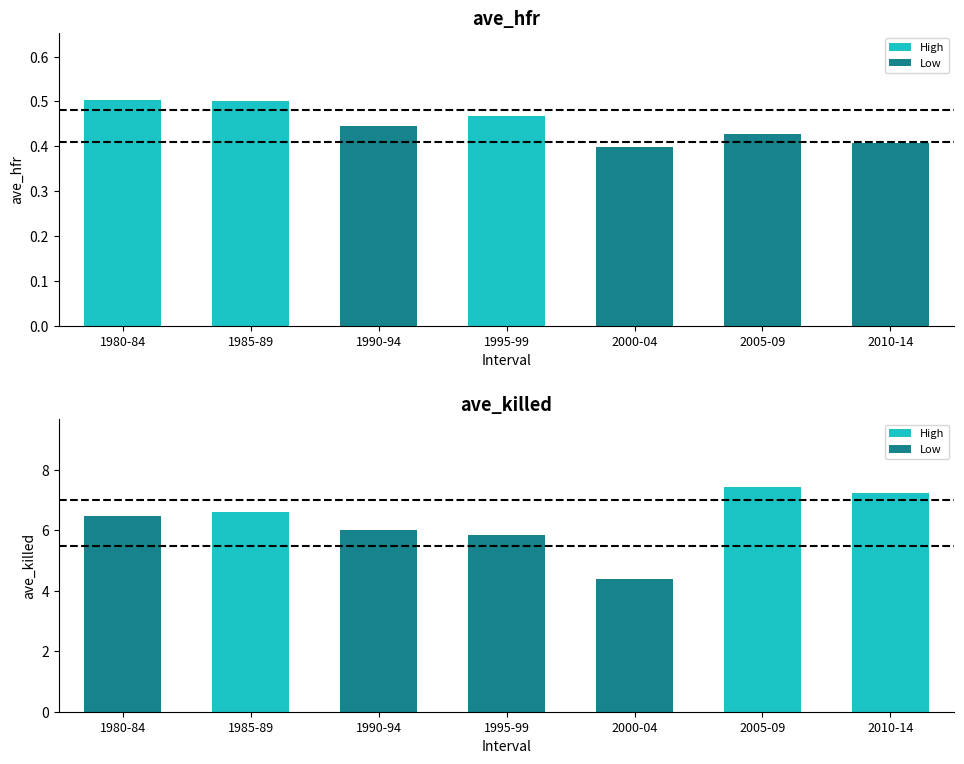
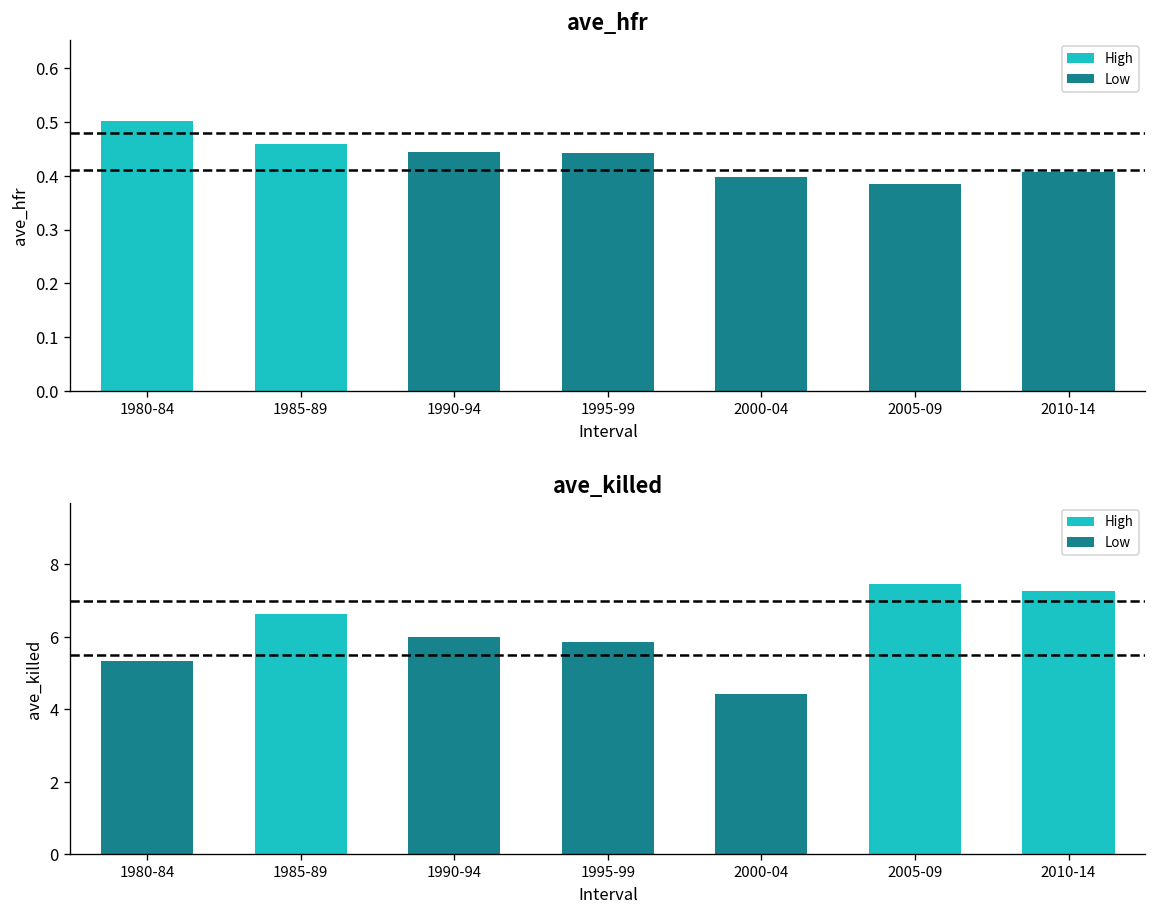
ave_hfr, 1985-89: 0.50 -> 0.46
ave_hfr, 1995-99: 0.47 -> 0.44
ave_hfr, 2005-09: 0.43 -> 0.38
ave_killed, 1980-84: 6.5 -> 5.3
